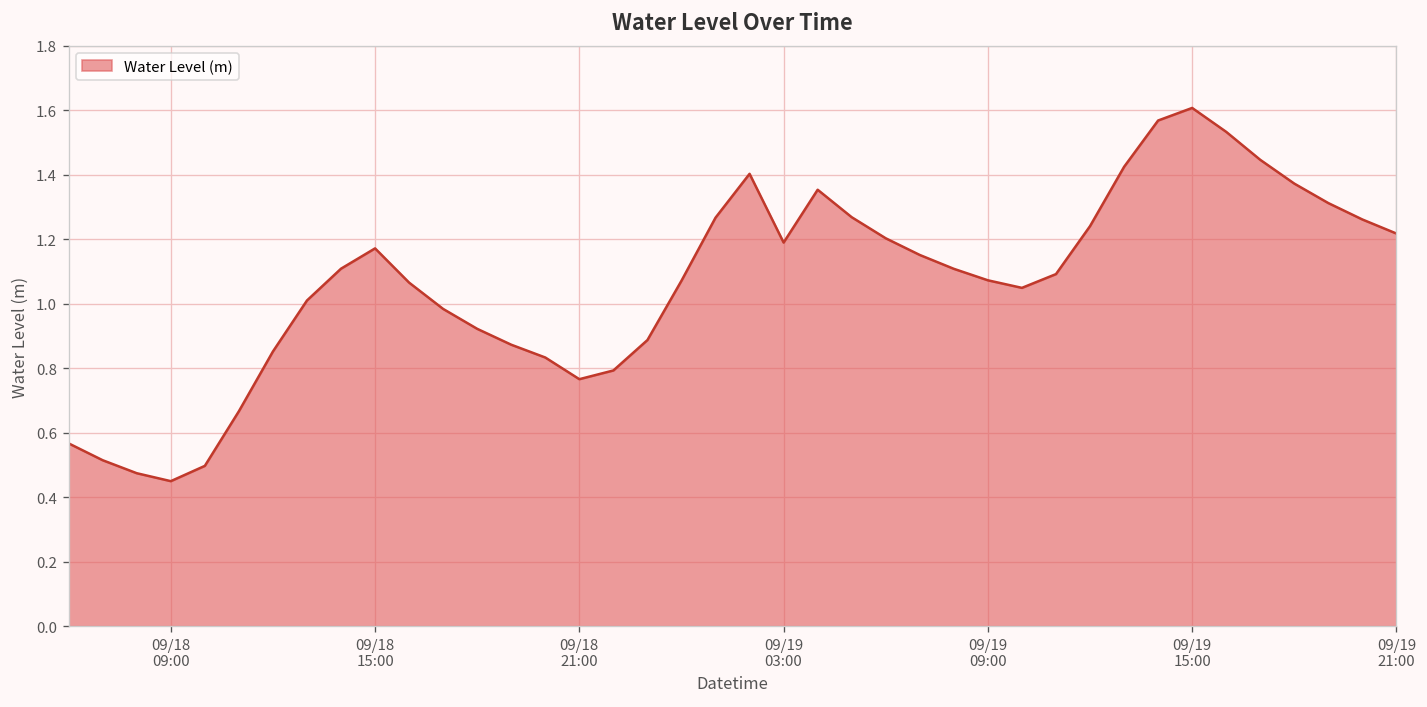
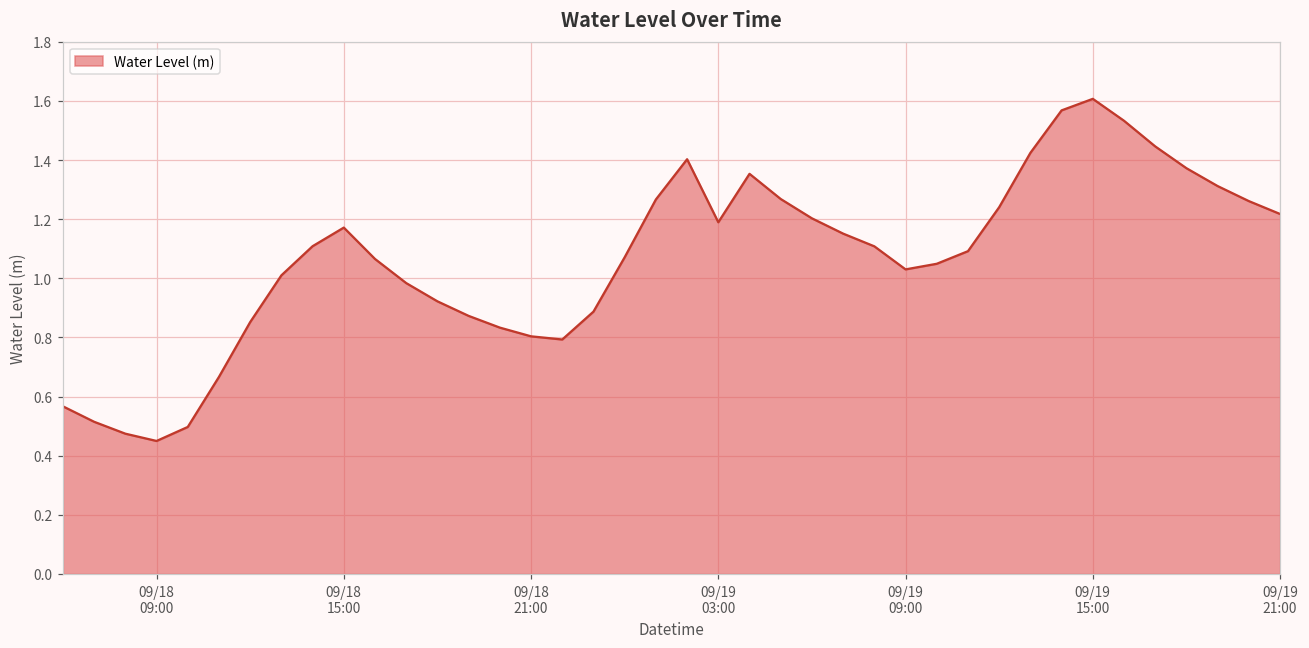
09/18 21:00: 0.77 -> 0.80
09/19 09:00: 1.07 -> 1.03
